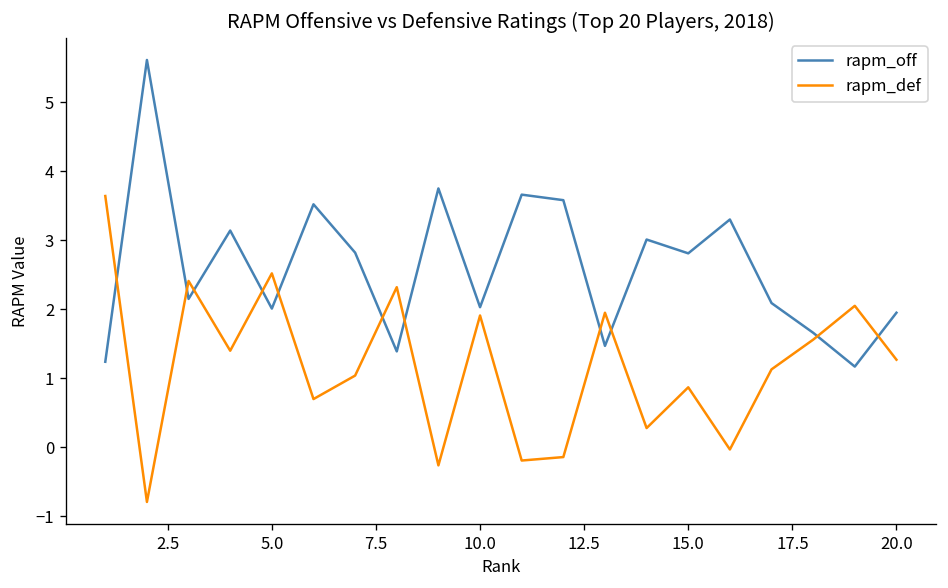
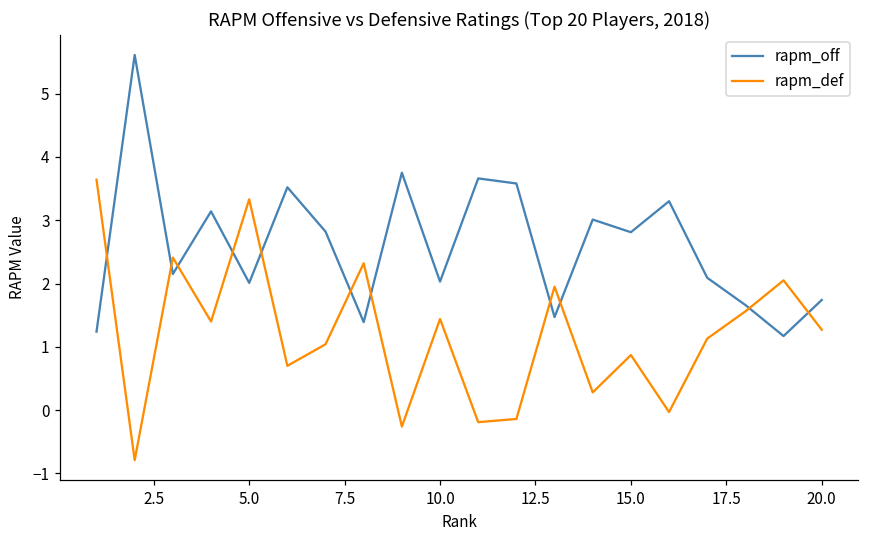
rapm_def, 5.0: 2.5 -> 3.3
rapm_def, 10.0: 1.9 -> 1.4
rapm_off, 20.0: 2.0 -> 1.7
